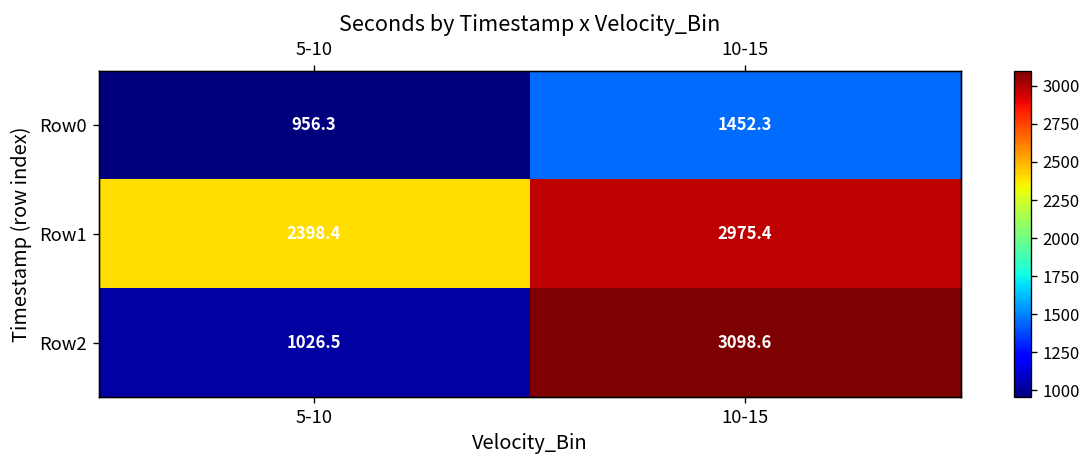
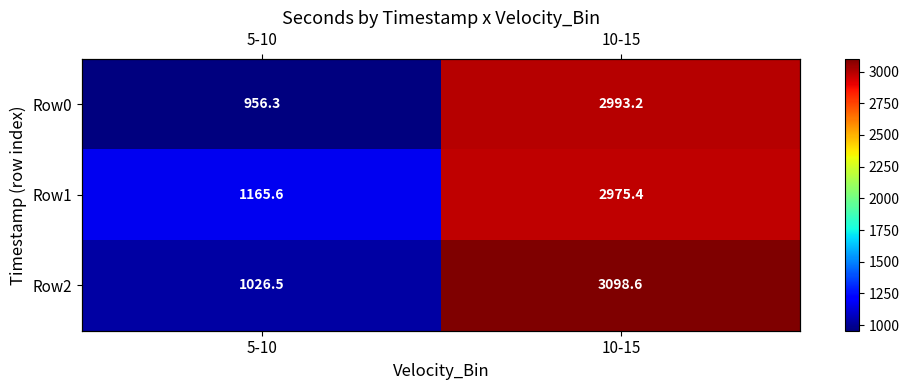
Row0, 10-15: 1452.3 -> 2993.2
Row1, 5-10: 2398.4 -> 1165.6
